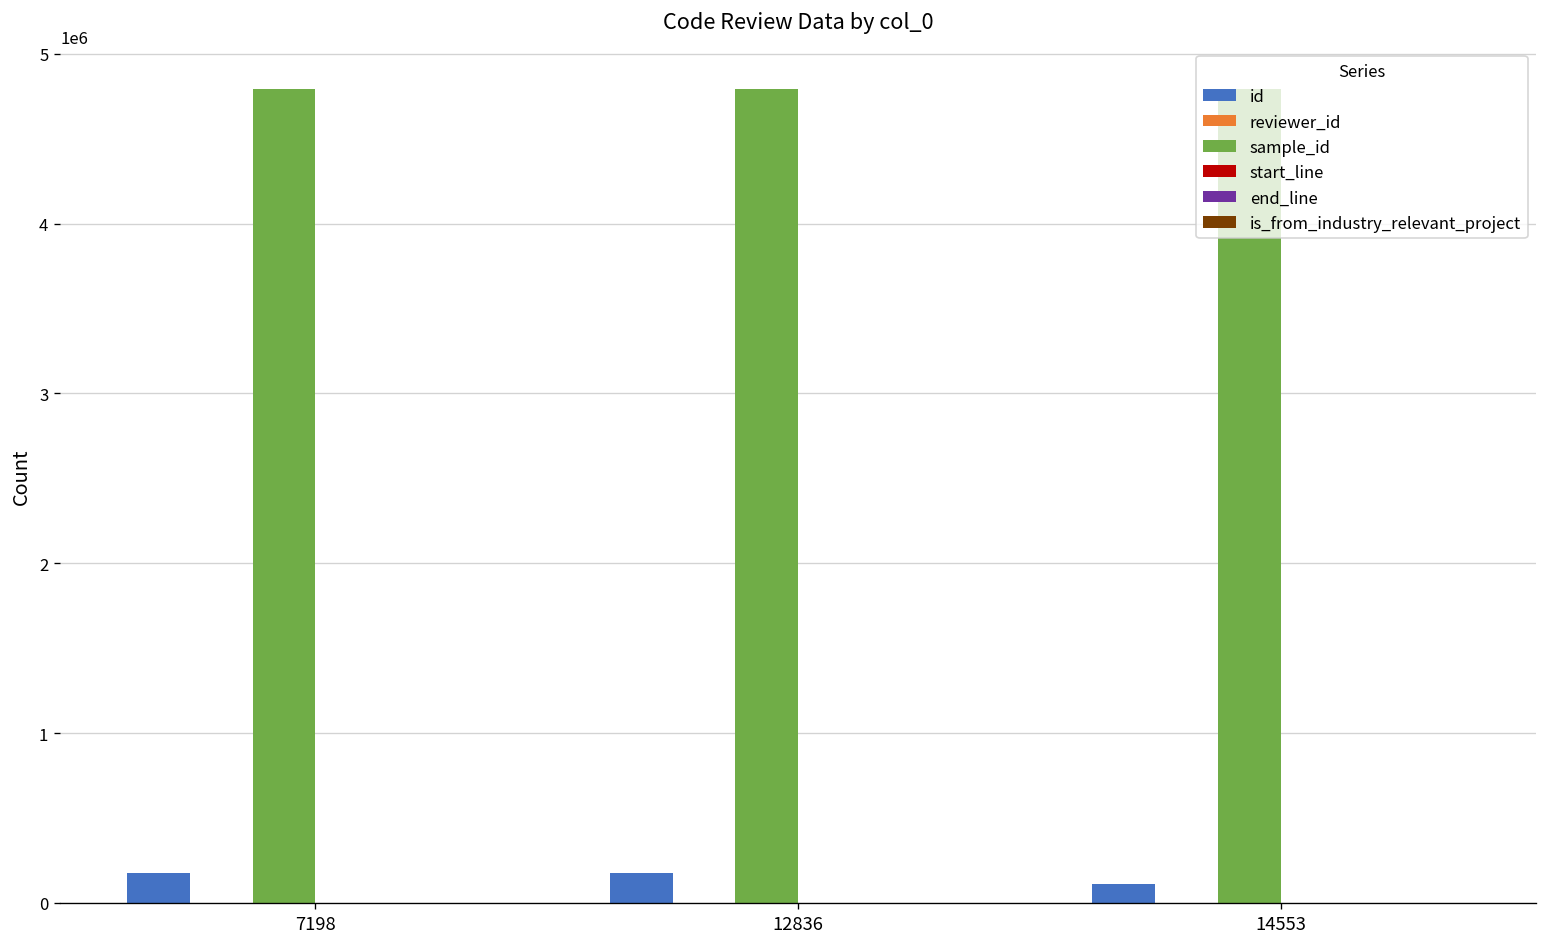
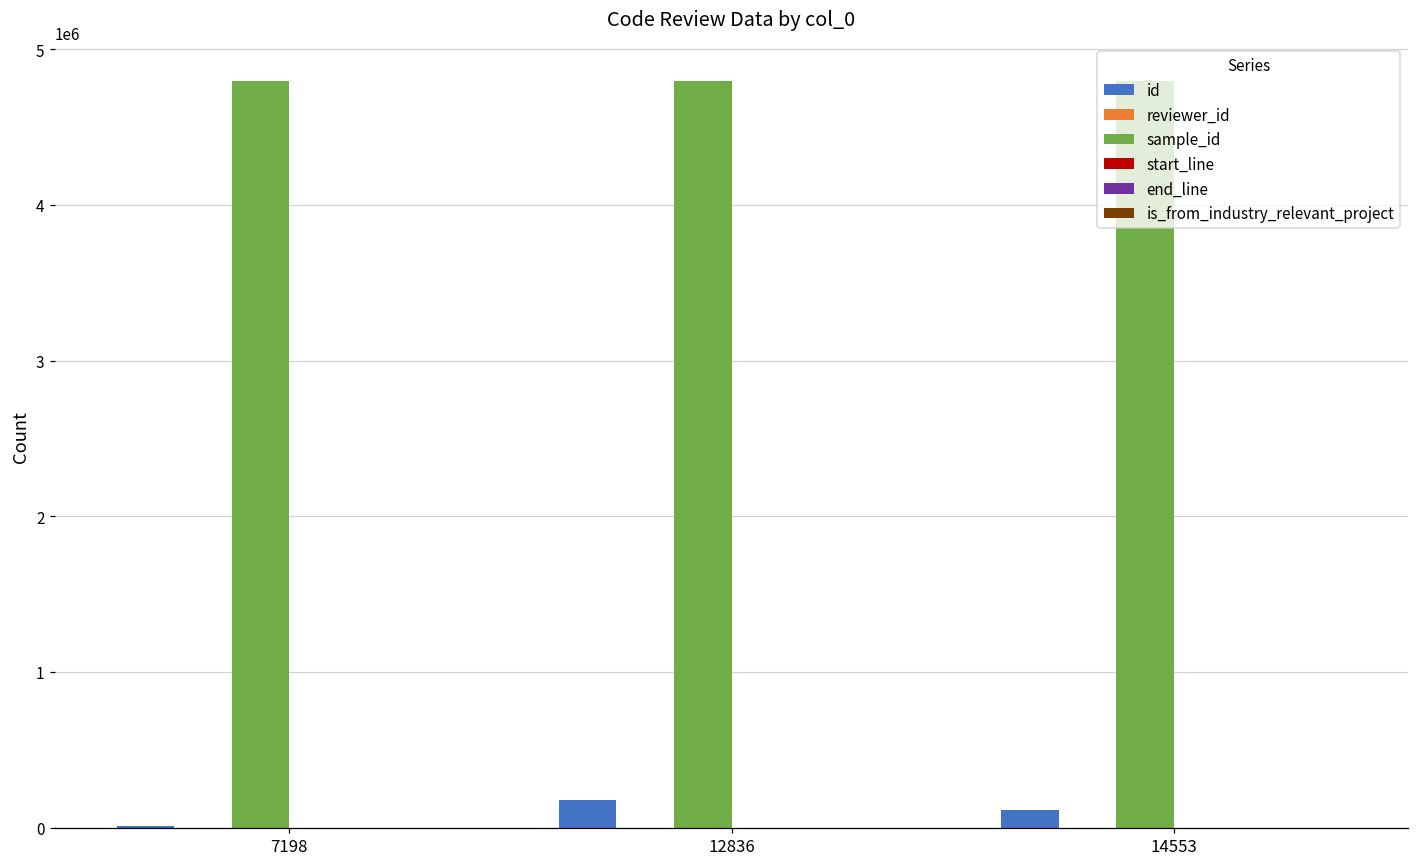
id, 7198: 170000 -> 10000
